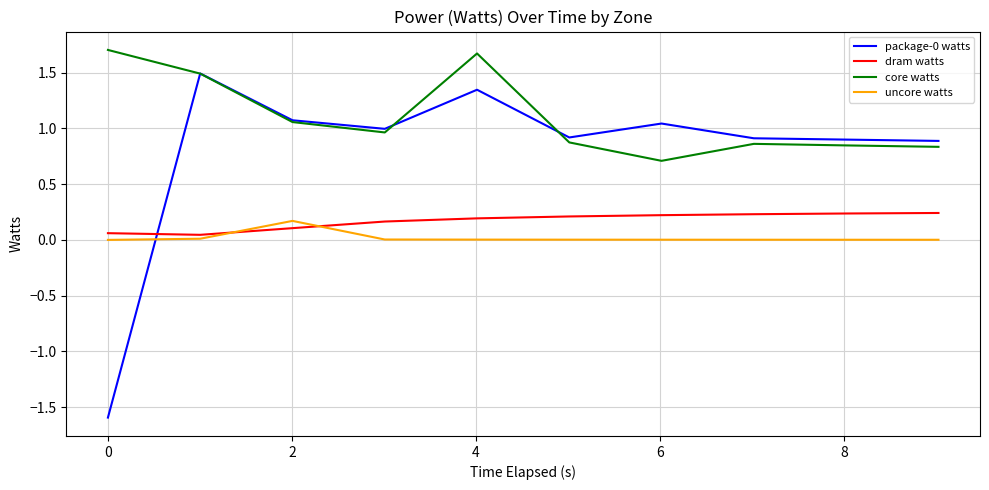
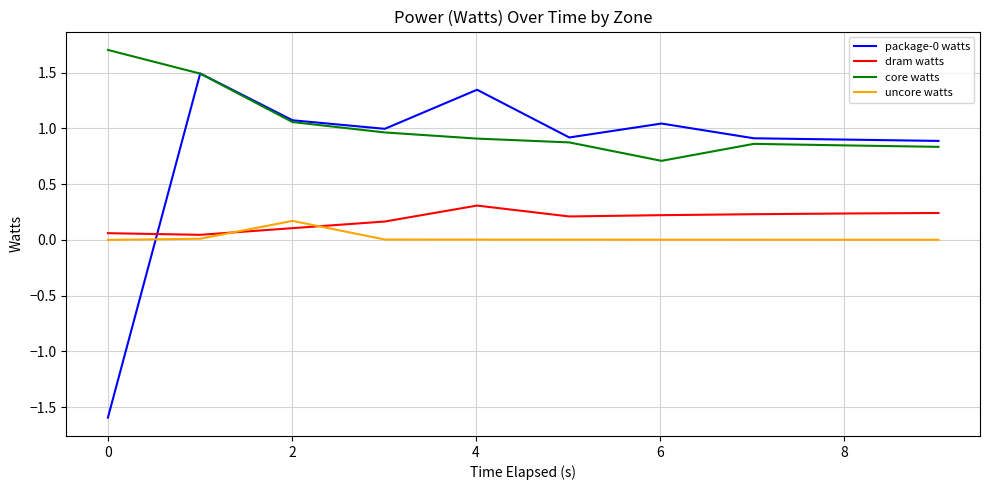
dram watts, 4: 0.19 -> 0.31
core watts, 4: 1.67 -> 0.91
